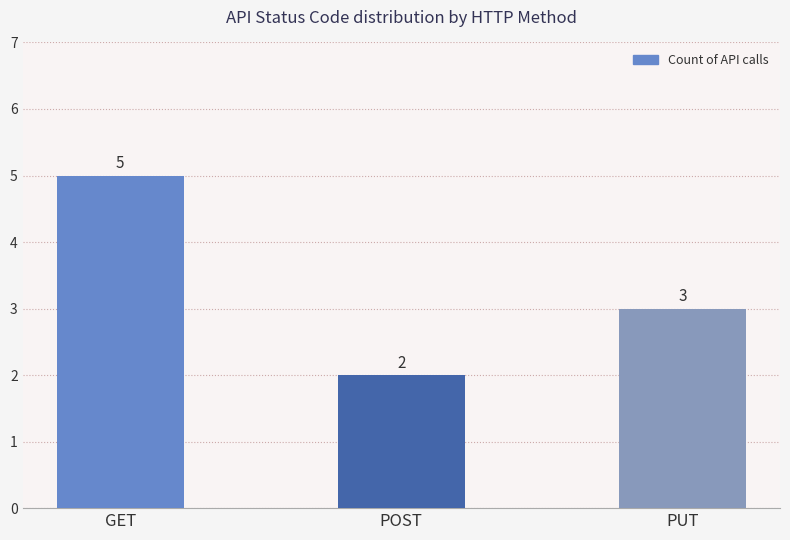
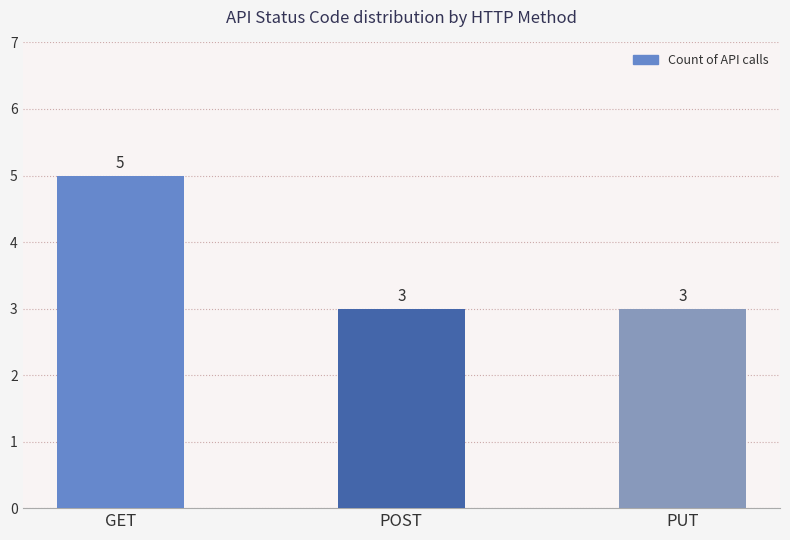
POST: 2 -> 3
